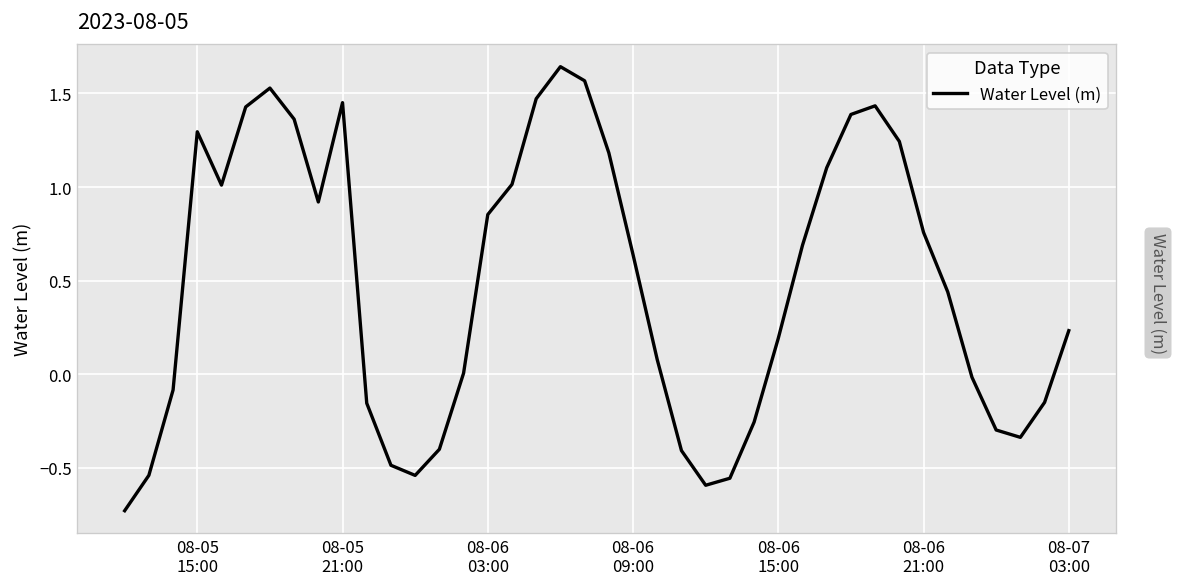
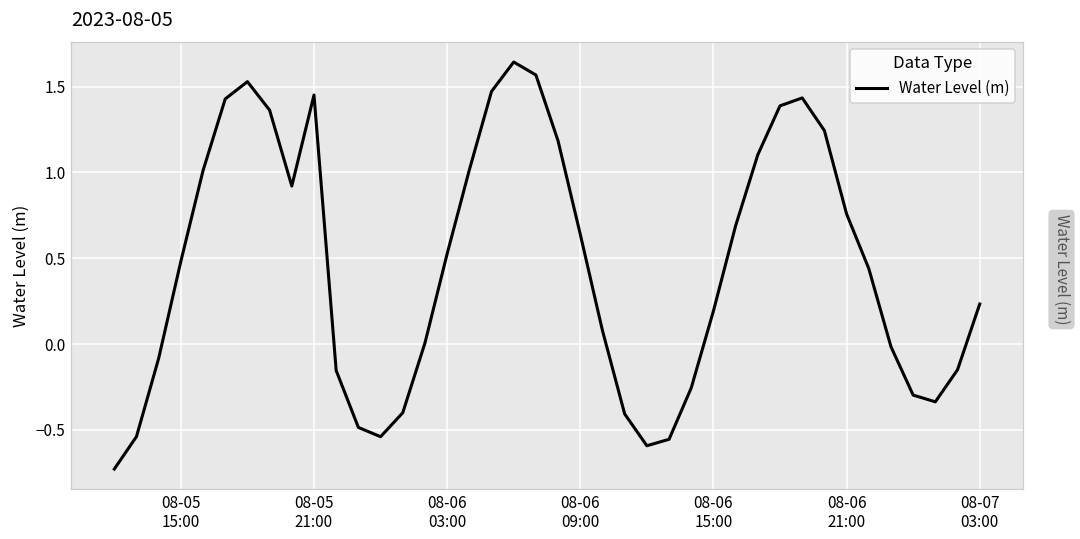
08-05 15:00: 1.30 -> 0.48
08-06 03:00: 0.85 -> 0.53
